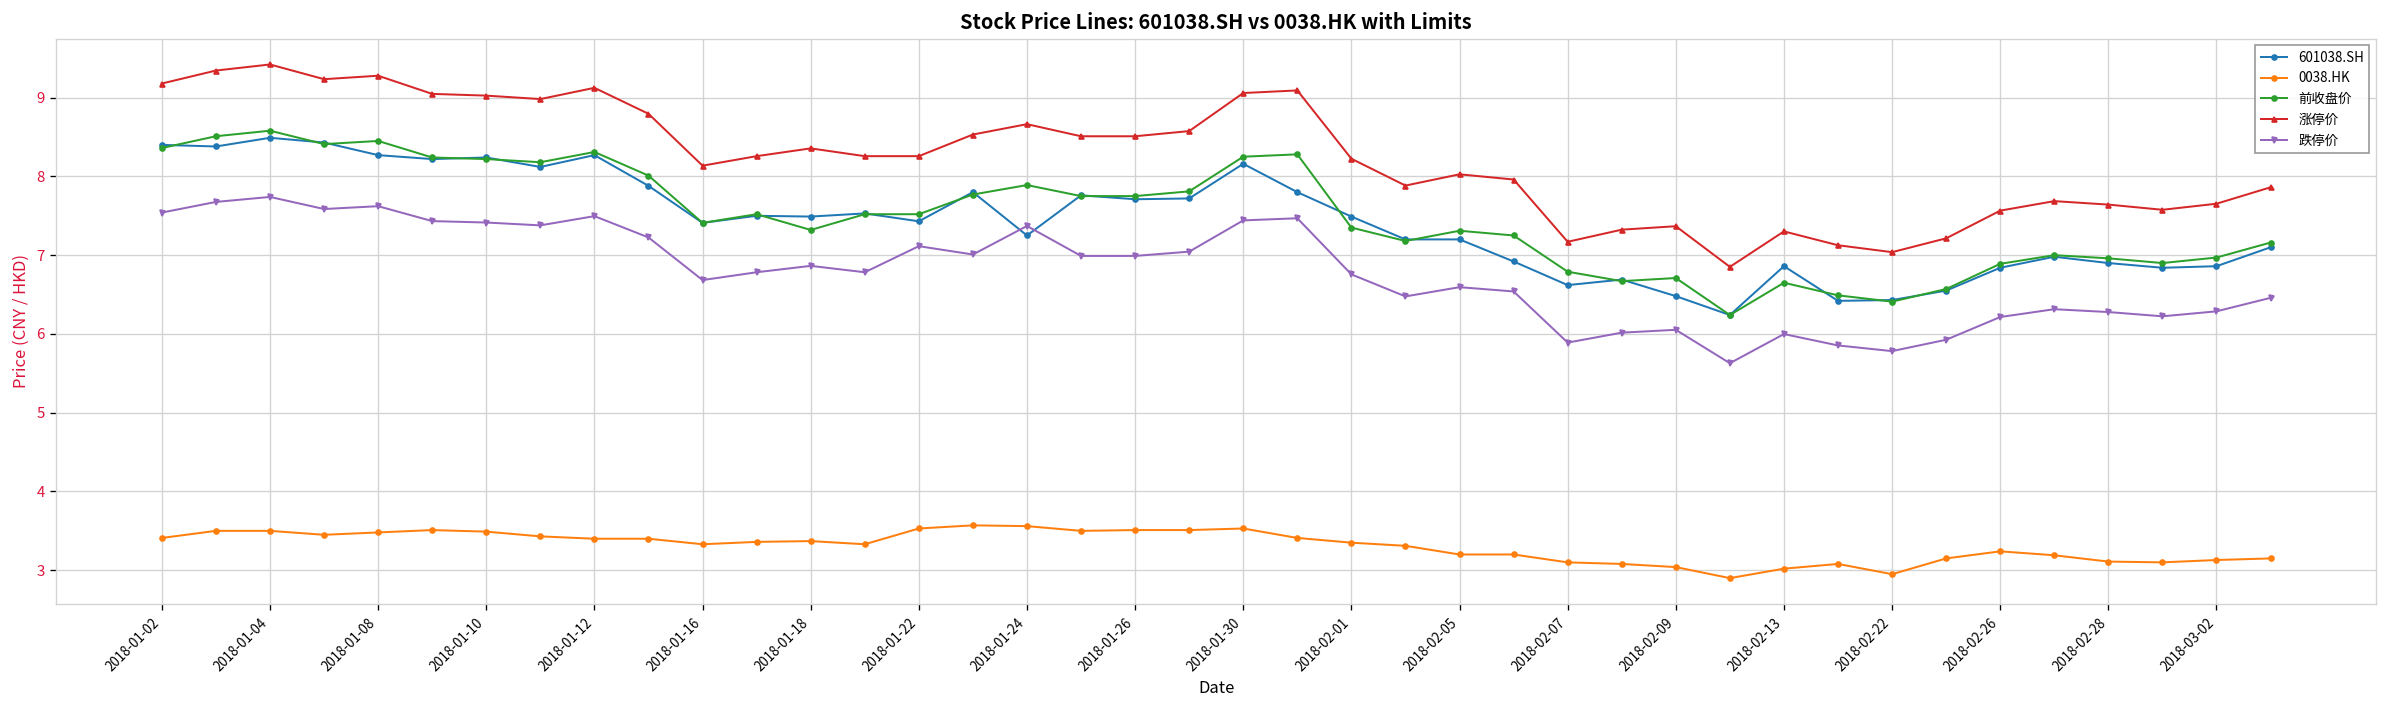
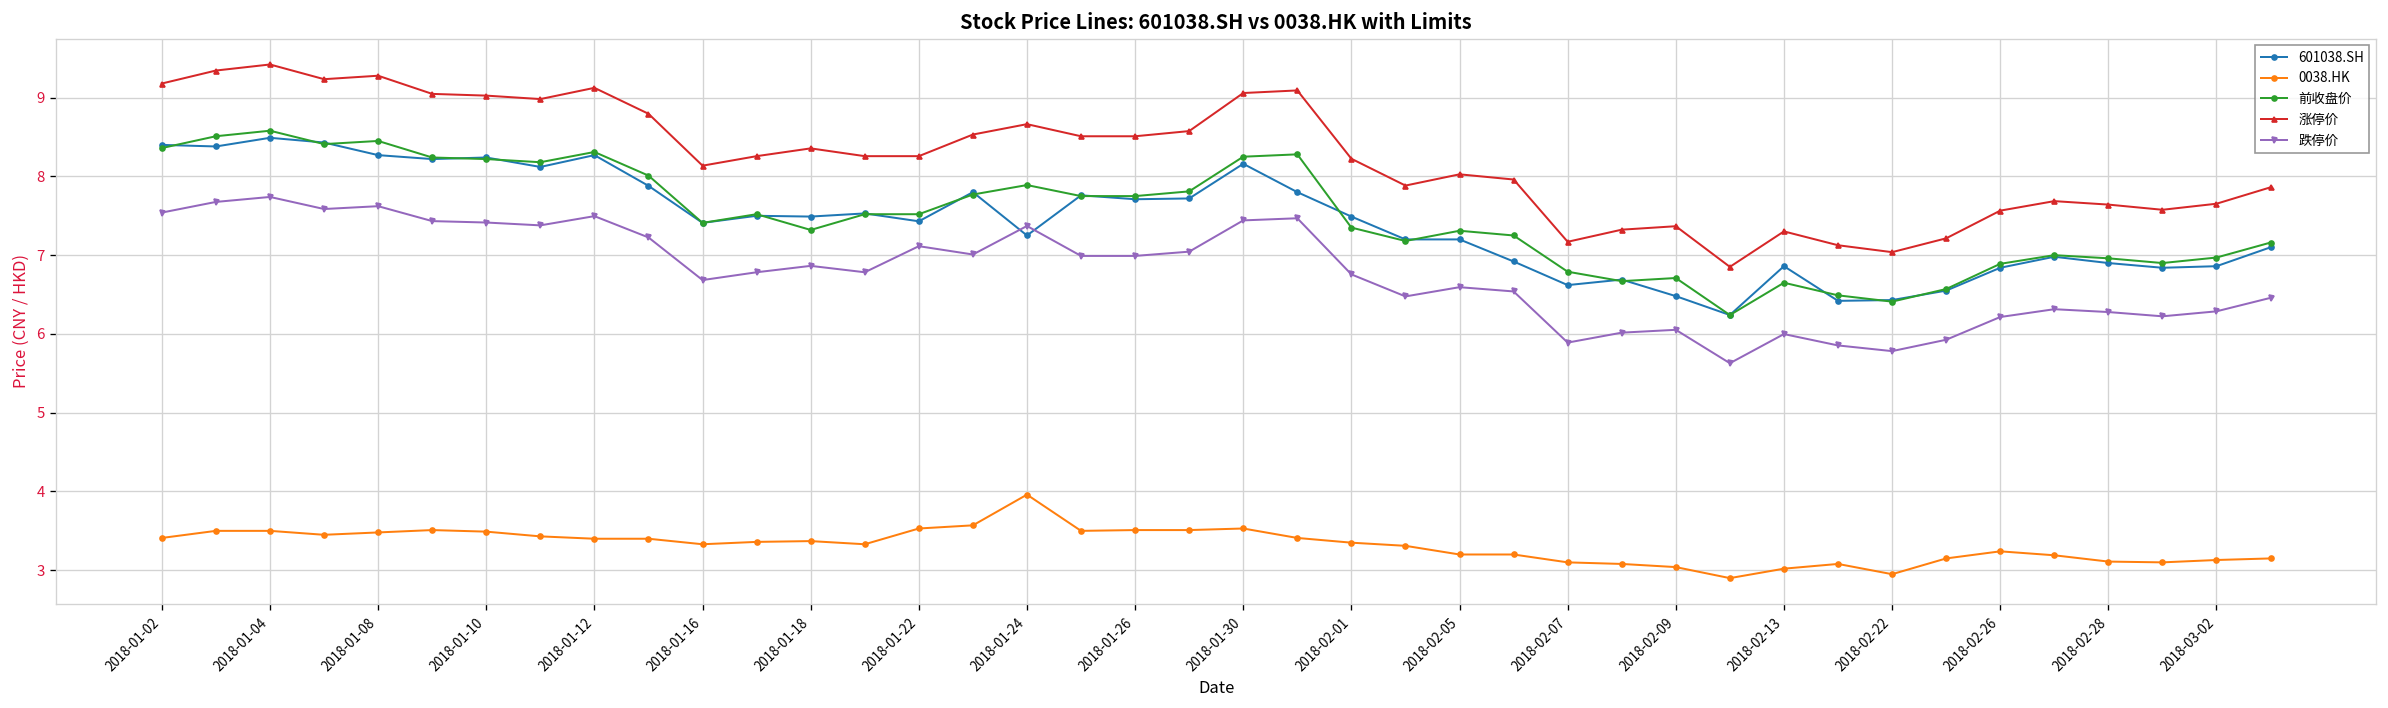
0038.HK, 2018-01-24: 3.6 -> 4.0
